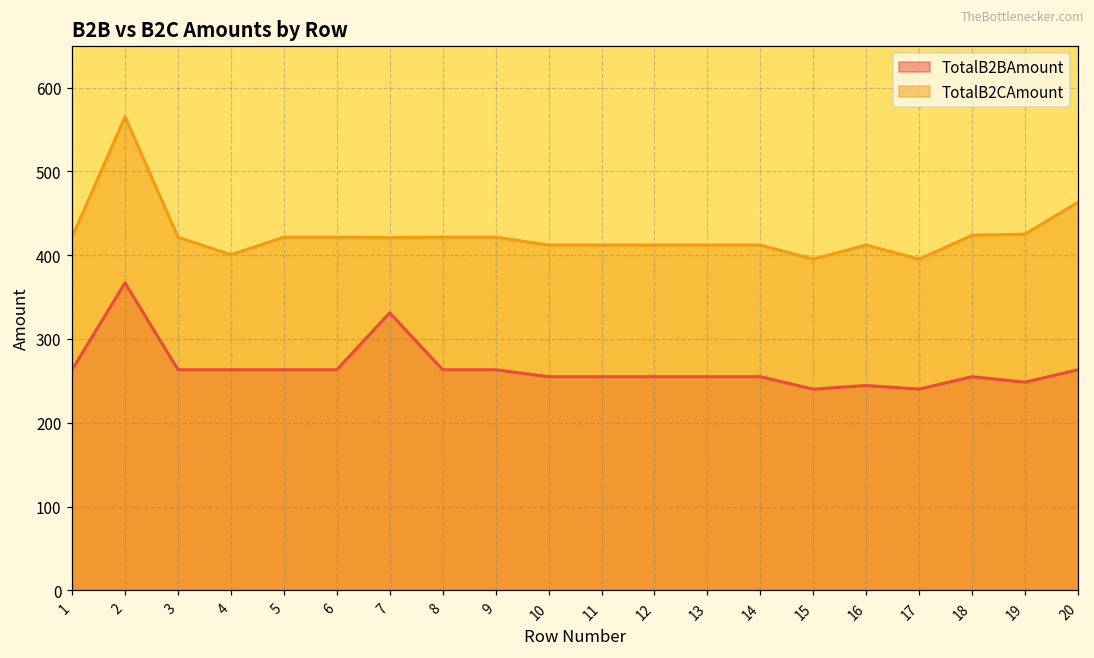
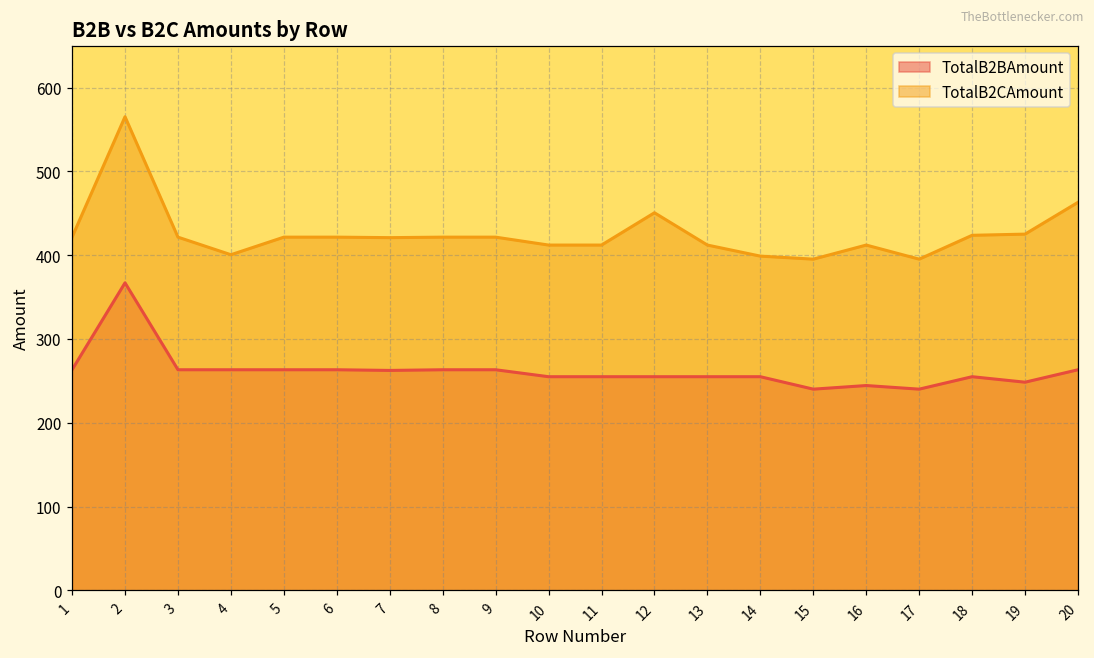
TotalB2BAmount, 7: 330 -> 260
TotalB2CAmount, 12: 410 -> 450
TotalB2CAmount, 14: 410 -> 400
